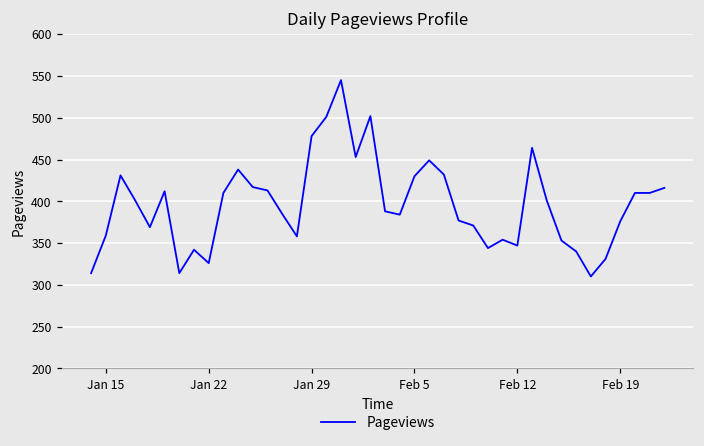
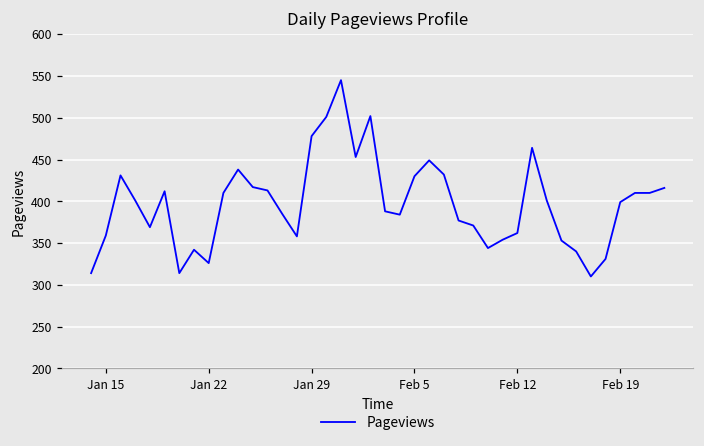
Feb 12: 350 -> 360
Feb 19: 380 -> 400
